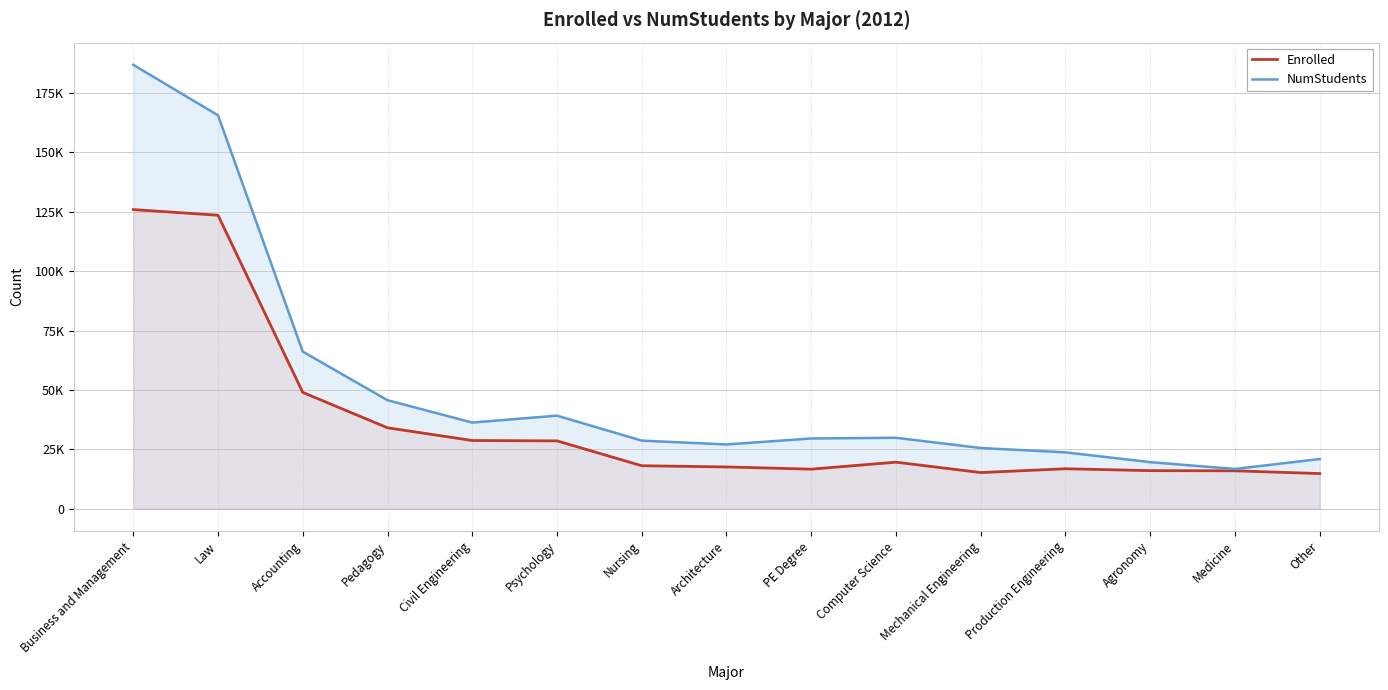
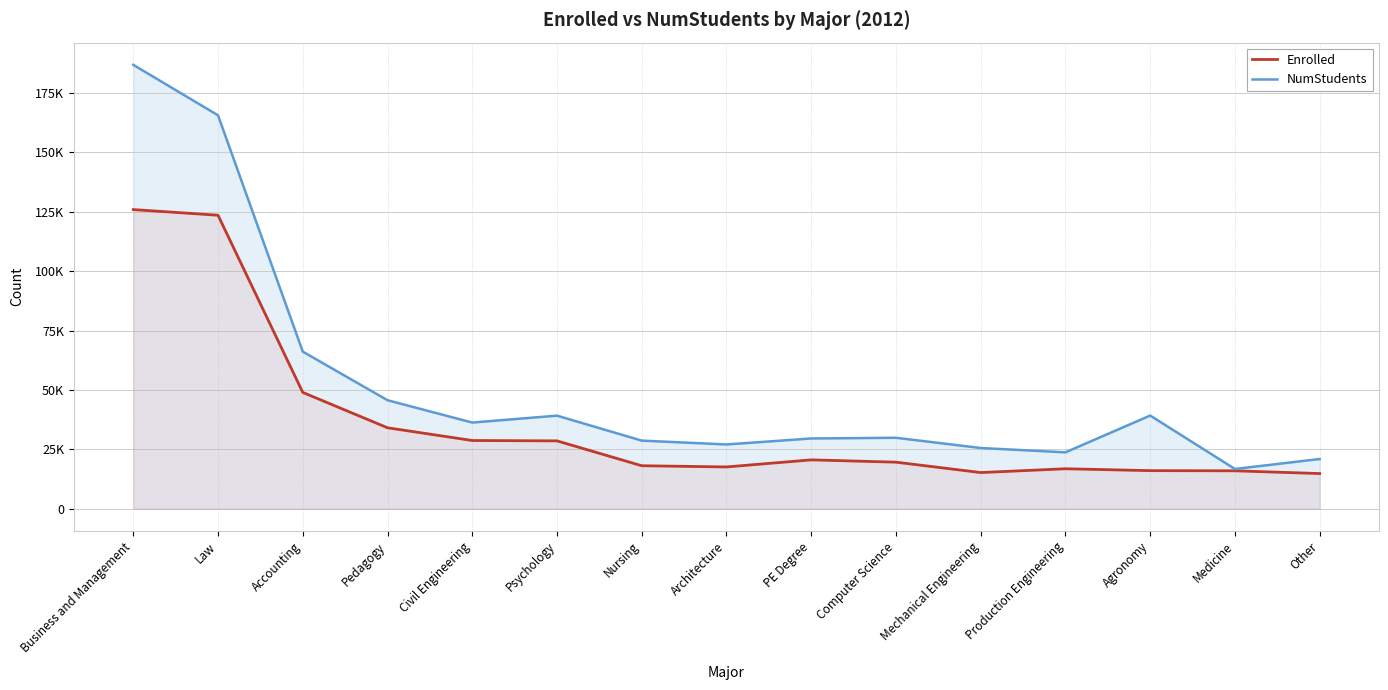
Enrolled, PE Degree: 17000 -> 21000
NumStudents, Agronomy: 20000 -> 39000
